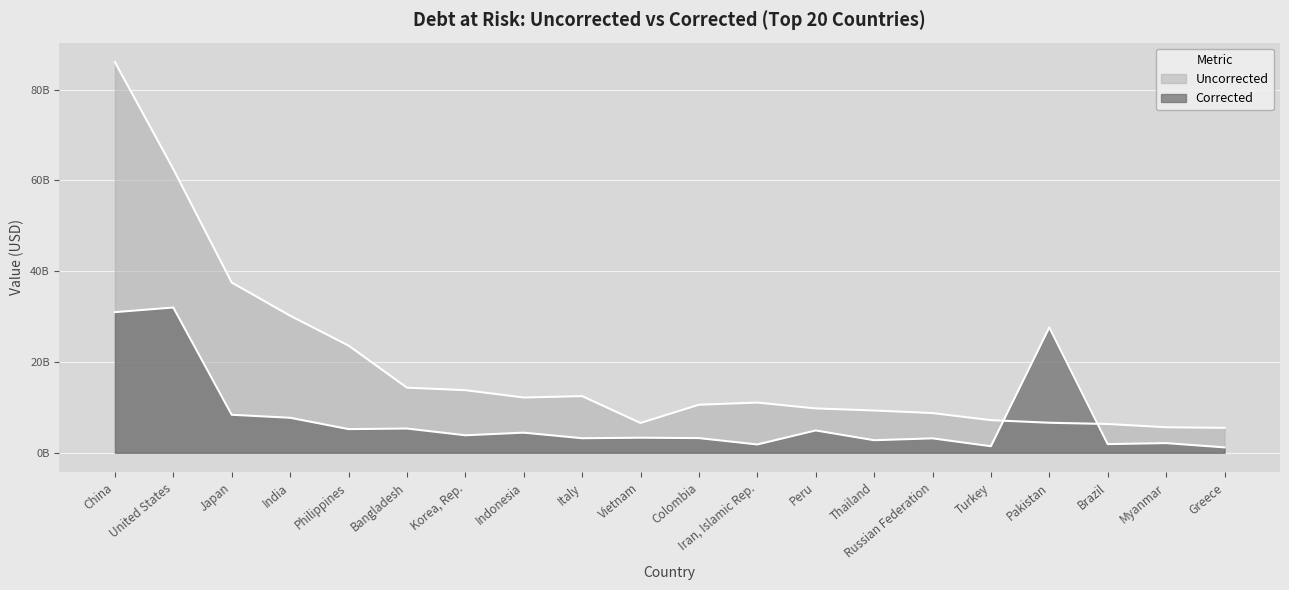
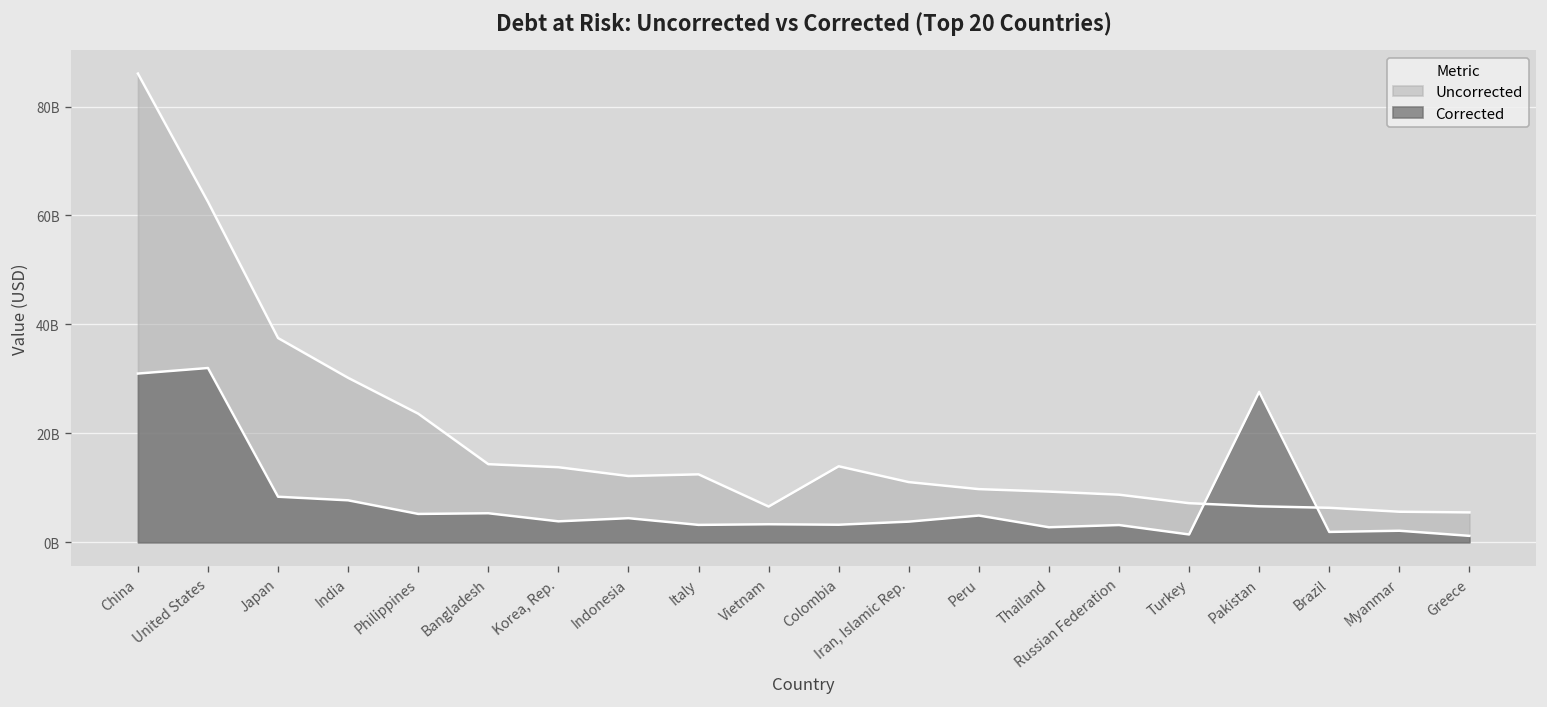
Uncorrected, Colombia: 11000000000 -> 14000000000
Corrected, Iran, Islamic Rep.: 2000000000 -> 4000000000
